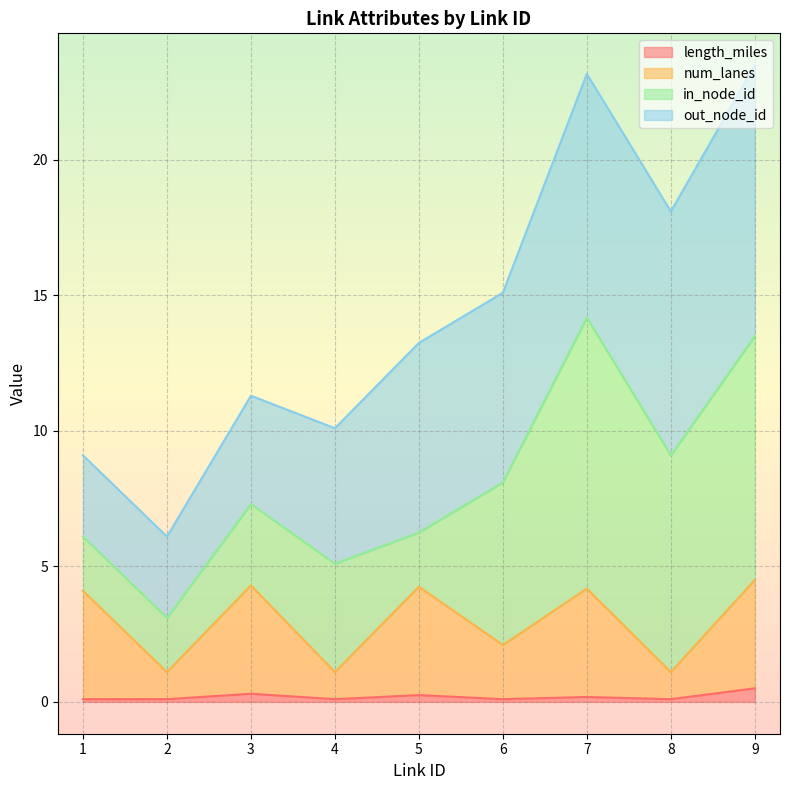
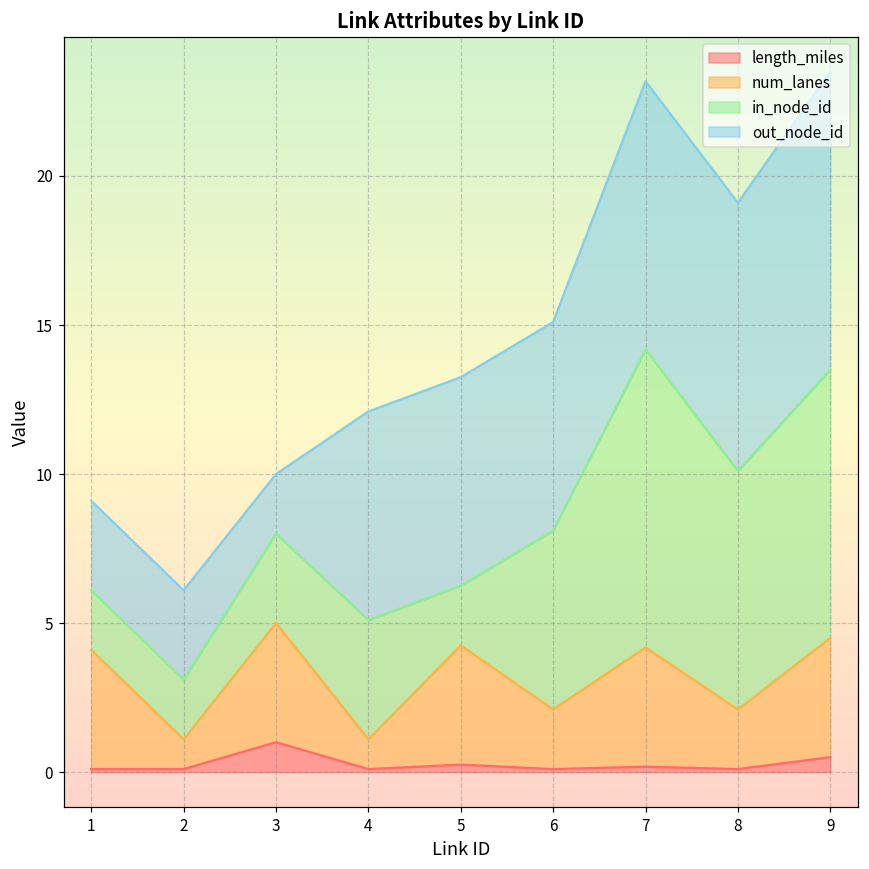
length_miles, 3: 0.3 -> 1.0
out_node_id, 3: 4 -> 2
out_node_id, 4: 5 -> 7
num_lanes, 8: 1 -> 2
